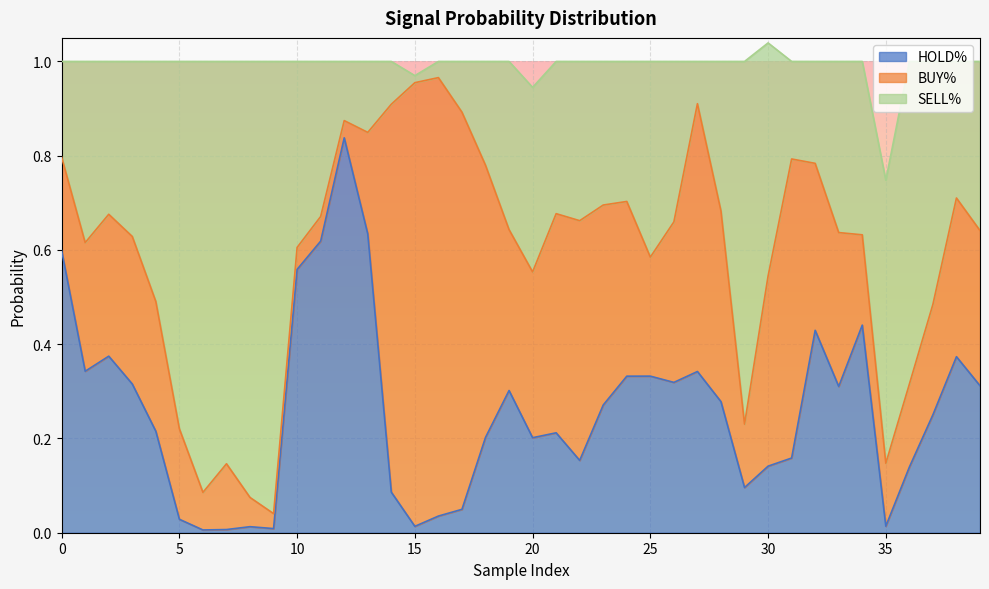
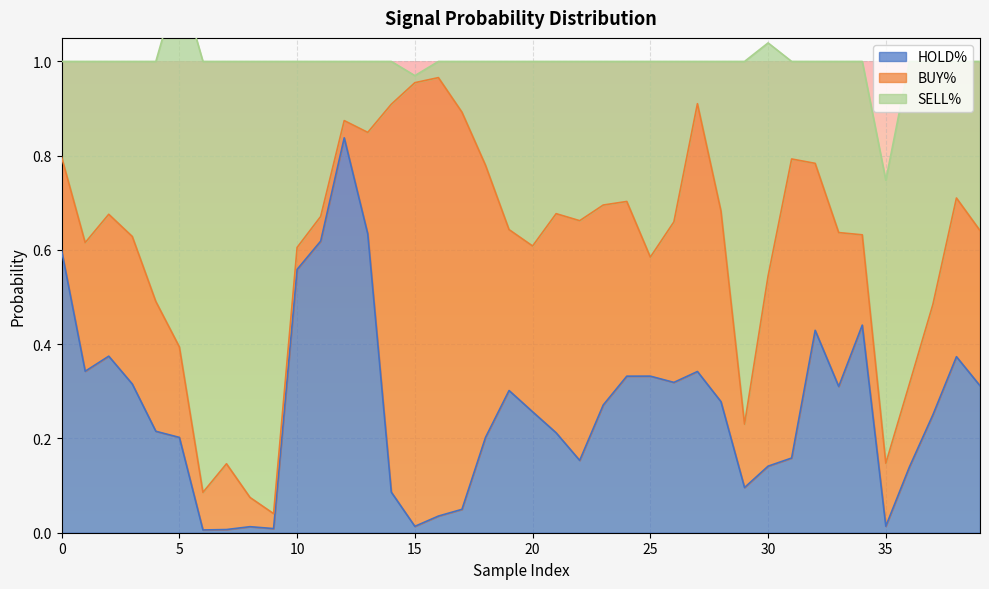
HOLD%, 5: 0.03 -> 0.20
HOLD%, 20: 0.20 -> 0.26
